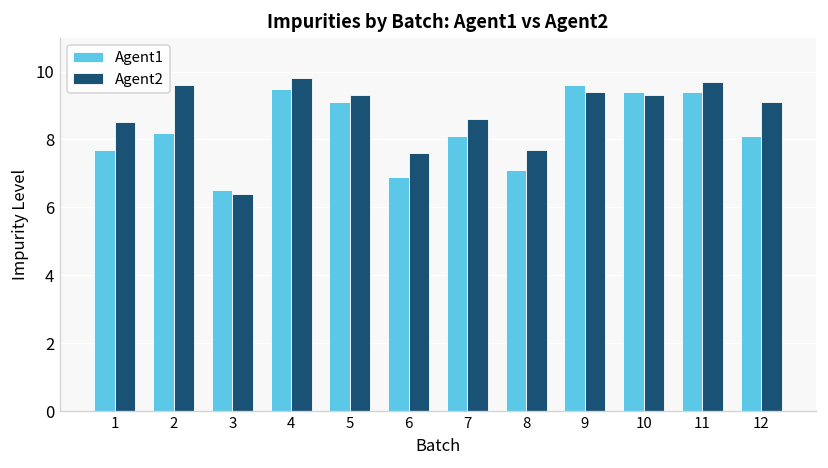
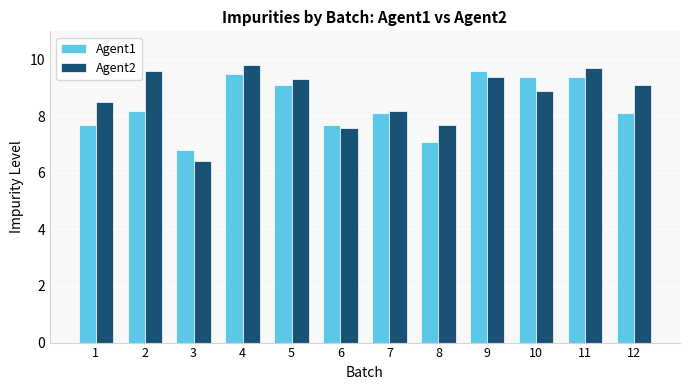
Agent1, 3: 6.5 -> 6.8
Agent1, 6: 6.9 -> 7.7
Agent2, 7: 8.6 -> 8.2
Agent2, 10: 9.3 -> 8.9
